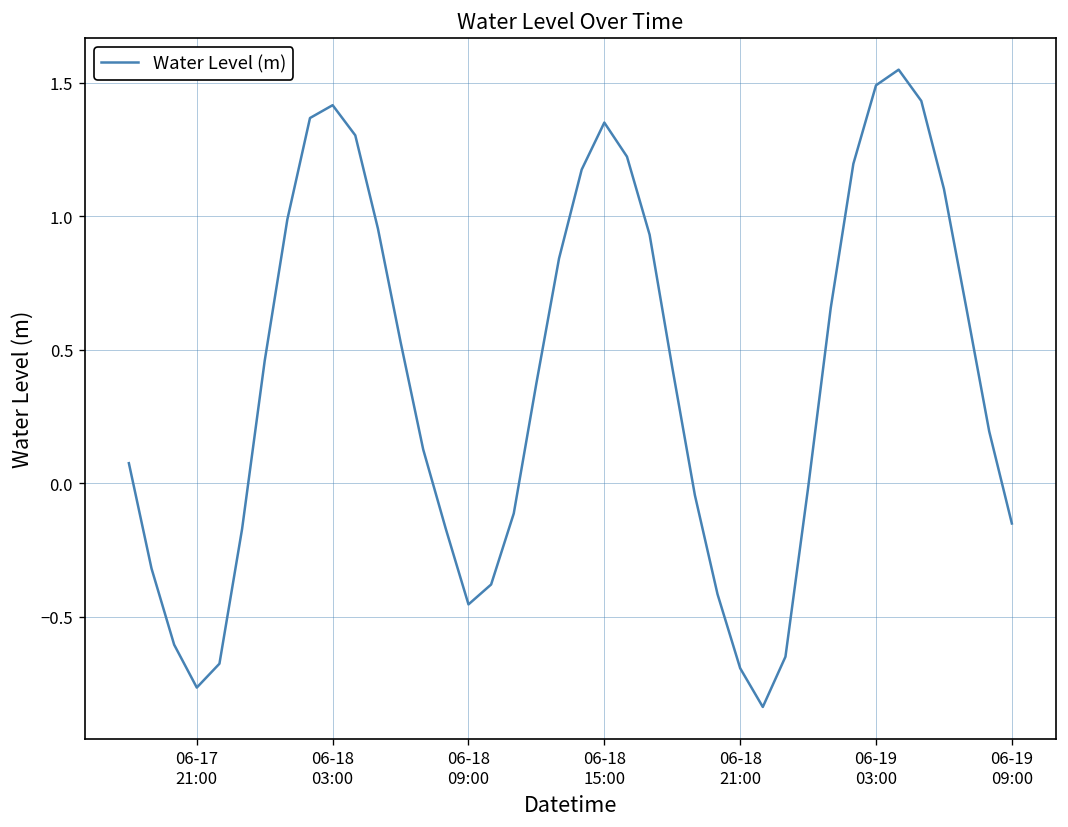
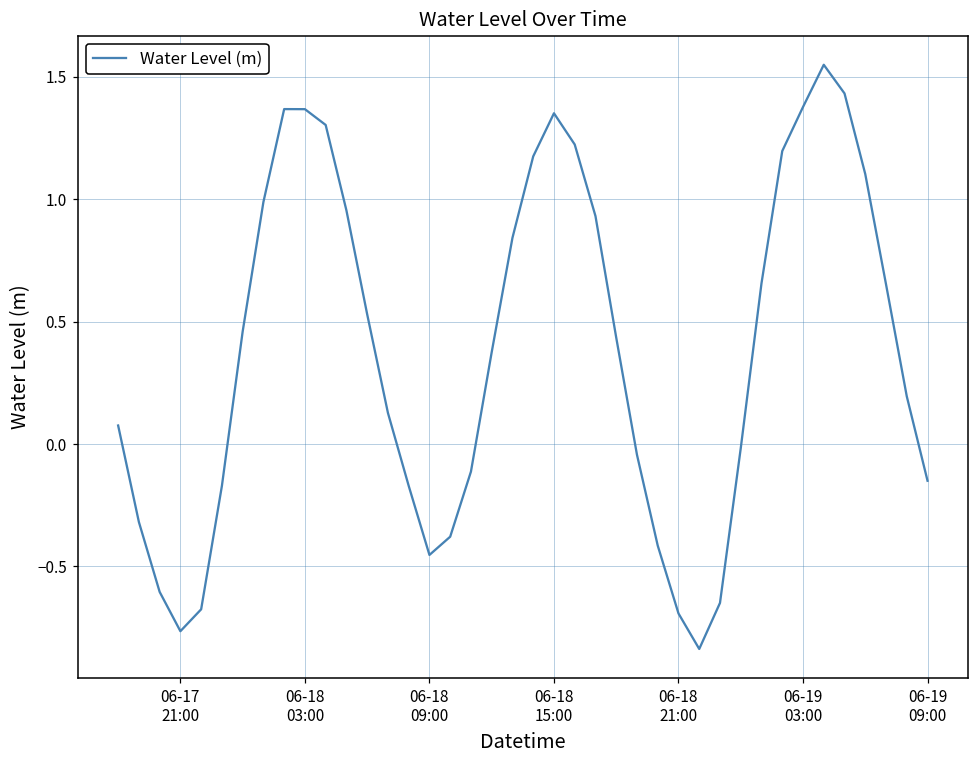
06-18 03:00: 1.42 -> 1.37
06-19 03:00: 1.49 -> 1.38
